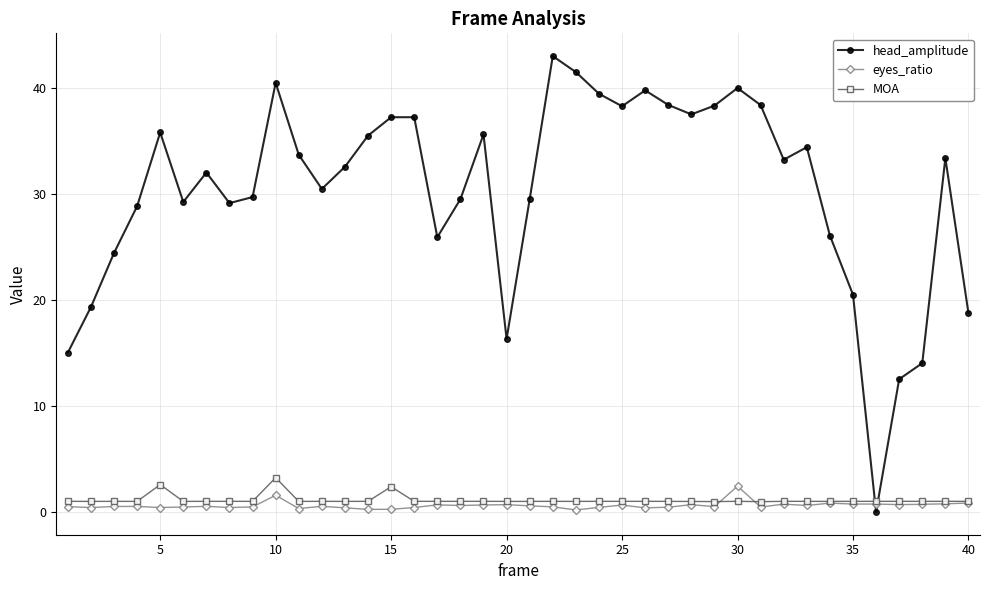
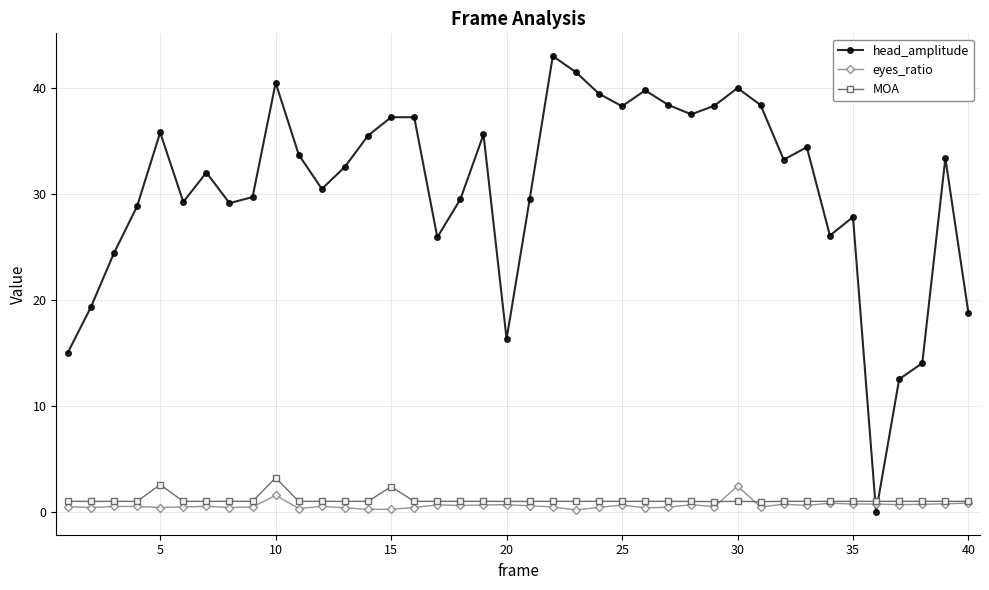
head_amplitude, 35: 20.5 -> 27.8
